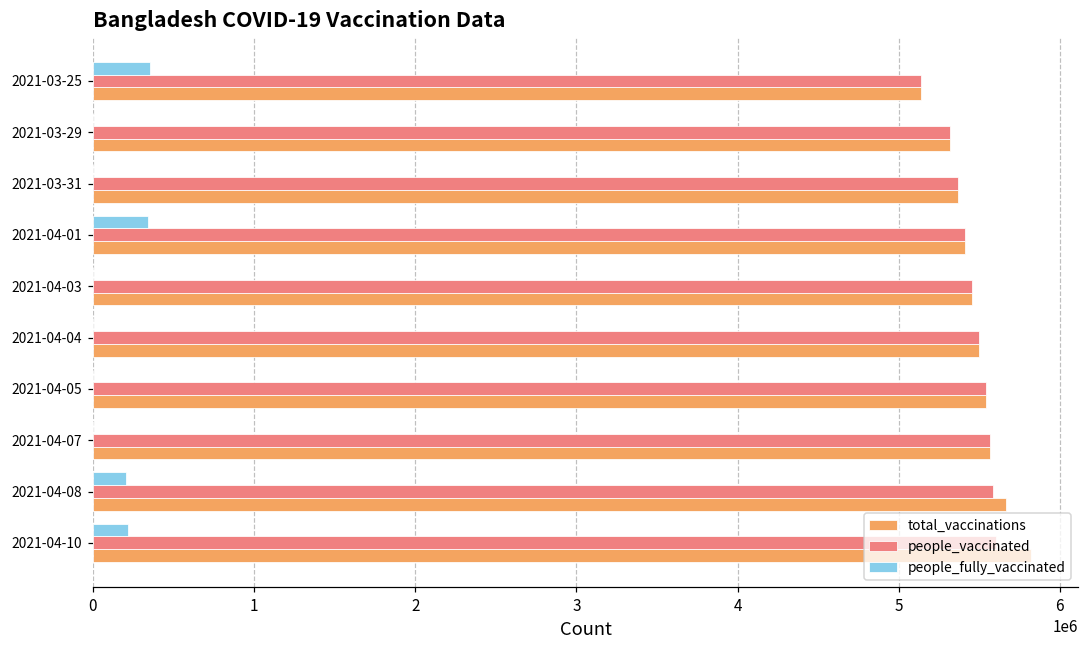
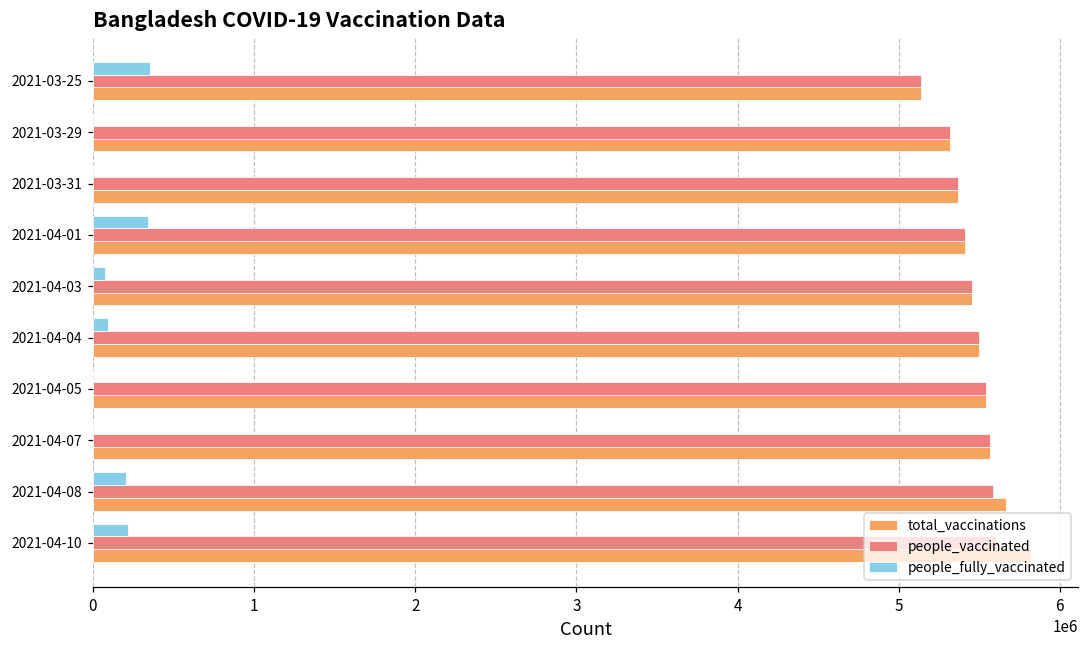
people_fully_vaccinated, 2021-04-03: 0 -> 70000
people_fully_vaccinated, 2021-04-04: 0 -> 90000
